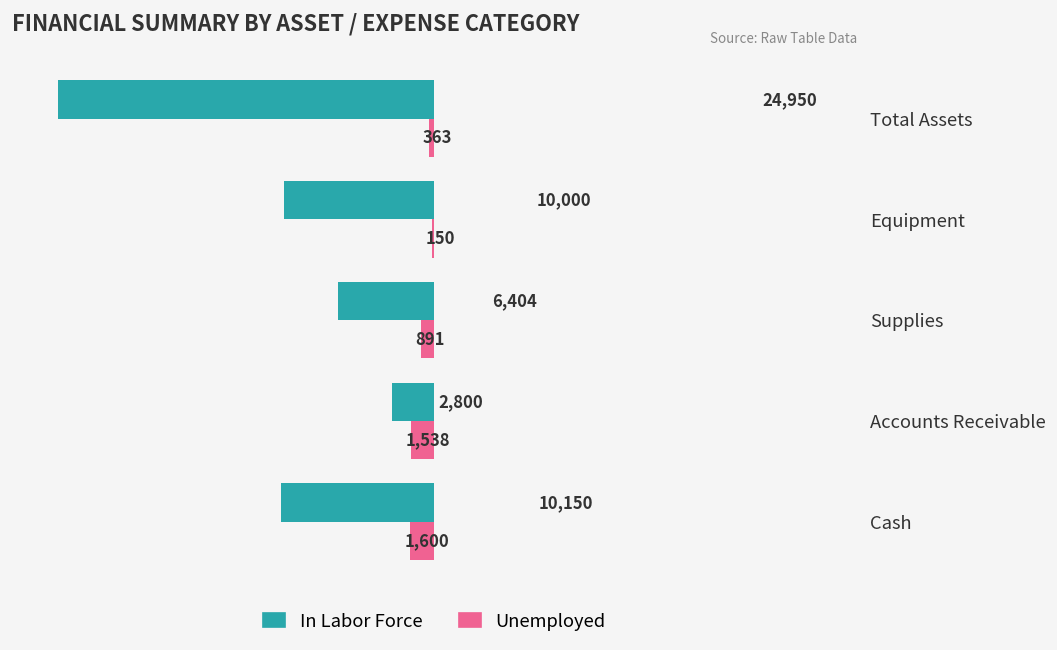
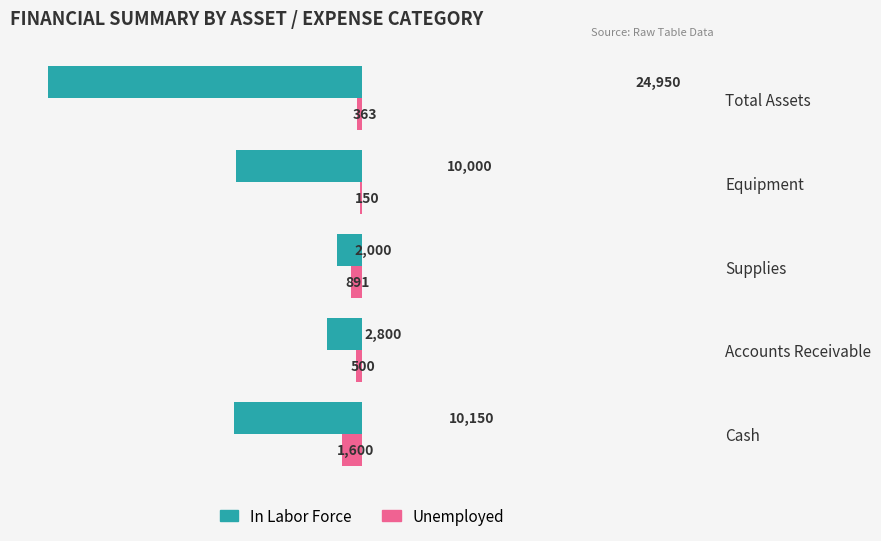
In Labor Force, Supplies: 6,404 -> 2,000
Unemployed, Accounts Receivable: 1,538 -> 500
